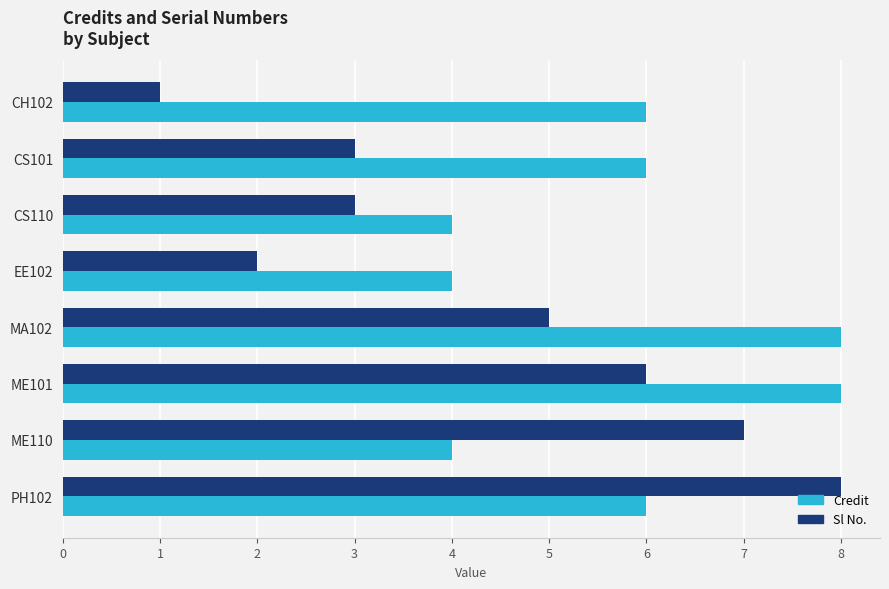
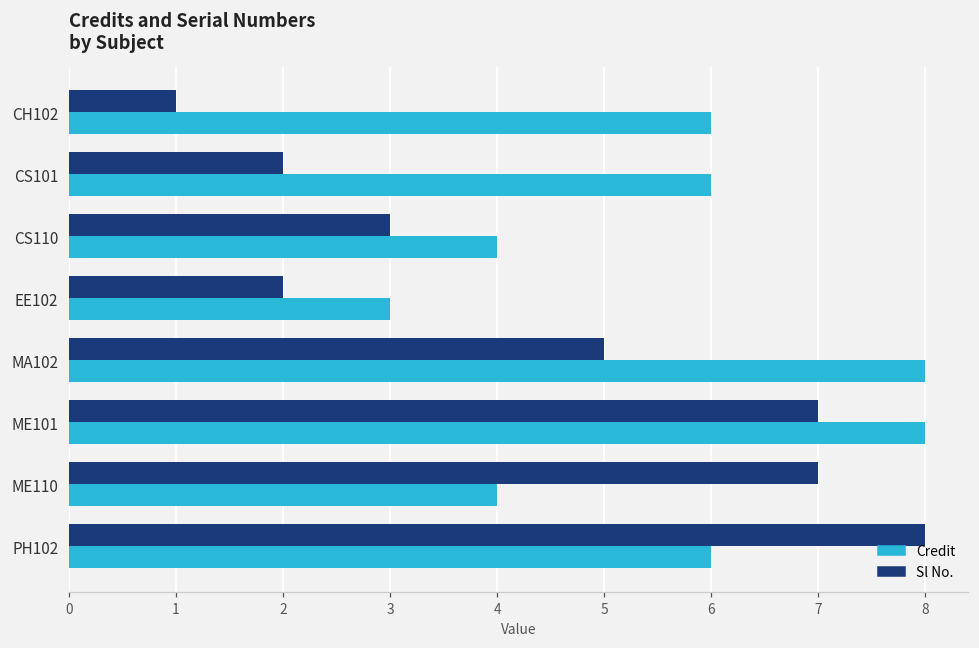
Sl No., CS101: 3 -> 2
Credit, EE102: 4 -> 3
Sl No., ME101: 6 -> 7
